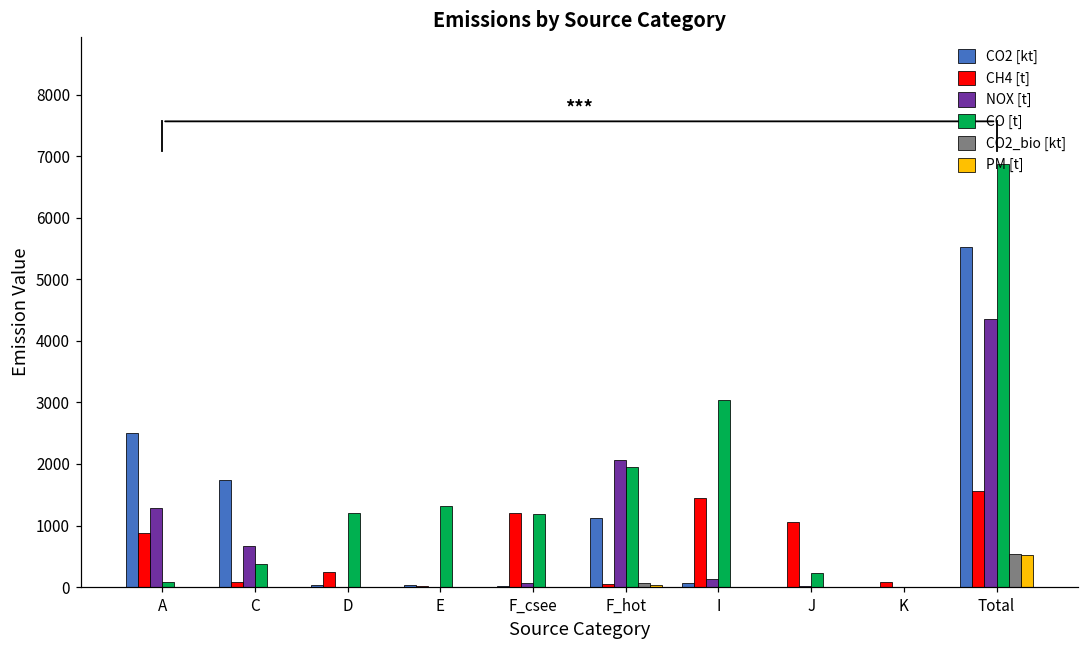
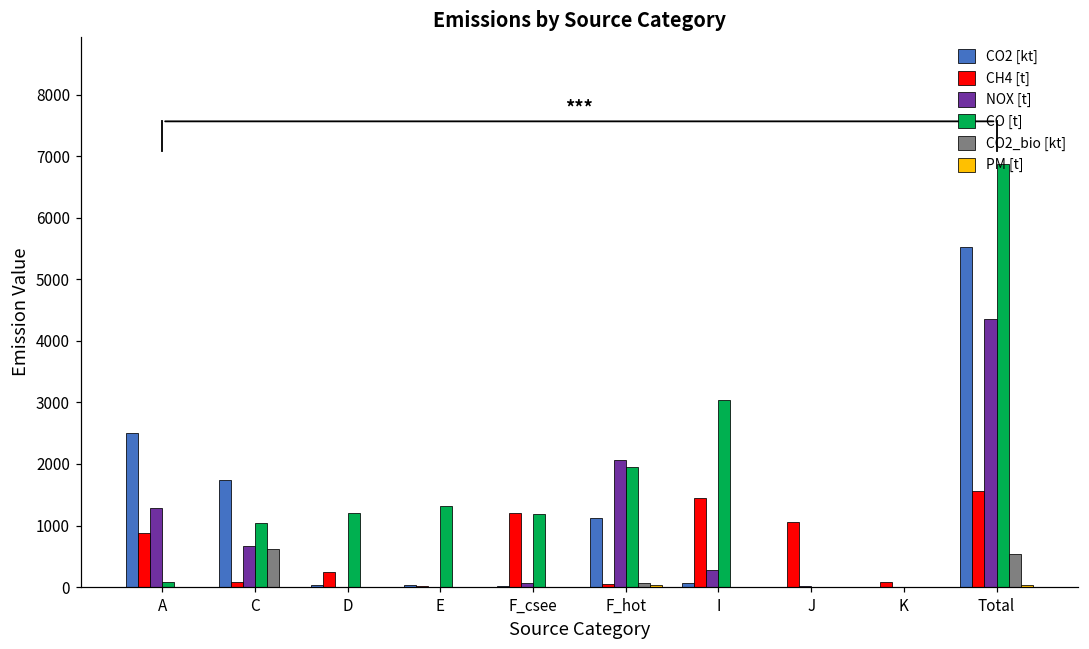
CO [t], C: 400 -> 1000
CO2_bio [kt], C: 0 -> 600
NOX [t], I: 100 -> 300
CO [t], J: 200 -> 0
PM [t], Total: 500 -> 0
